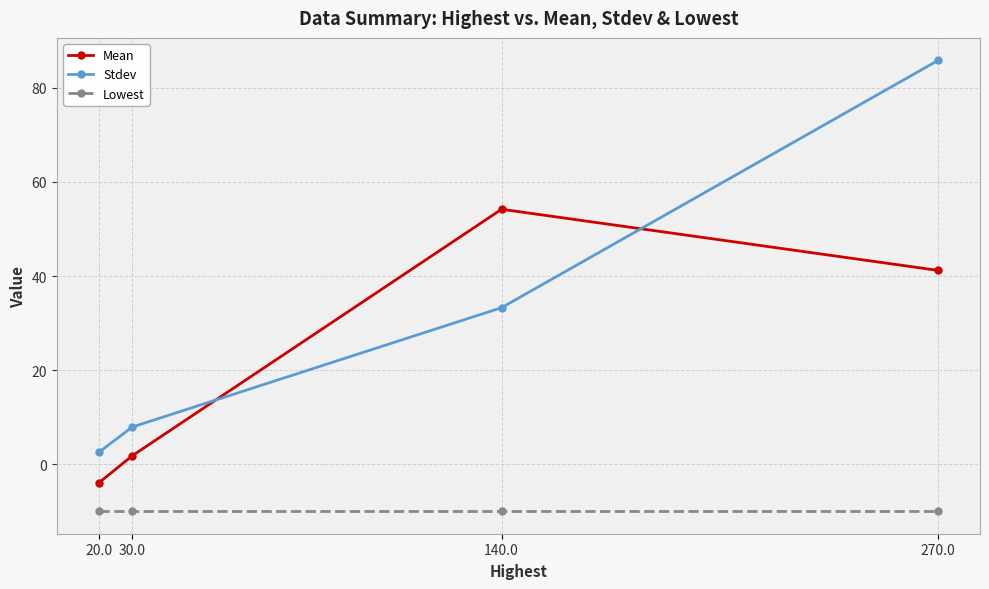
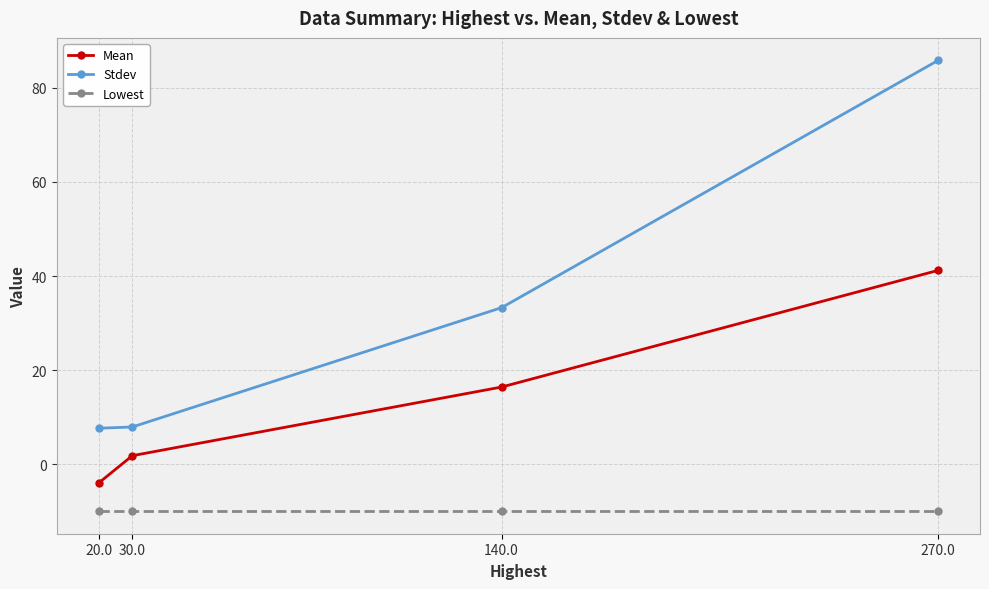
Stdev, 20.0: 3 -> 8
Mean, 140.0: 54 -> 16
